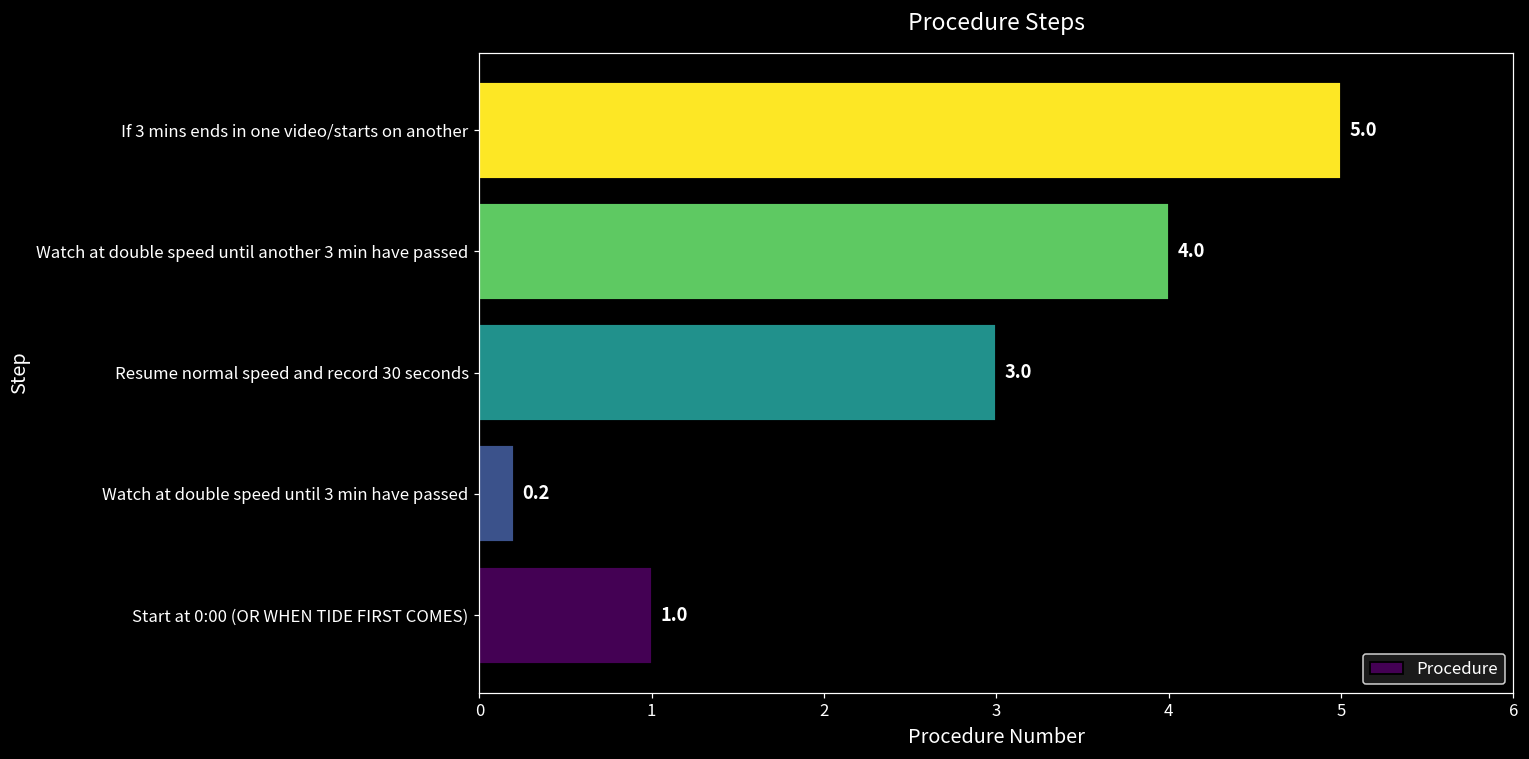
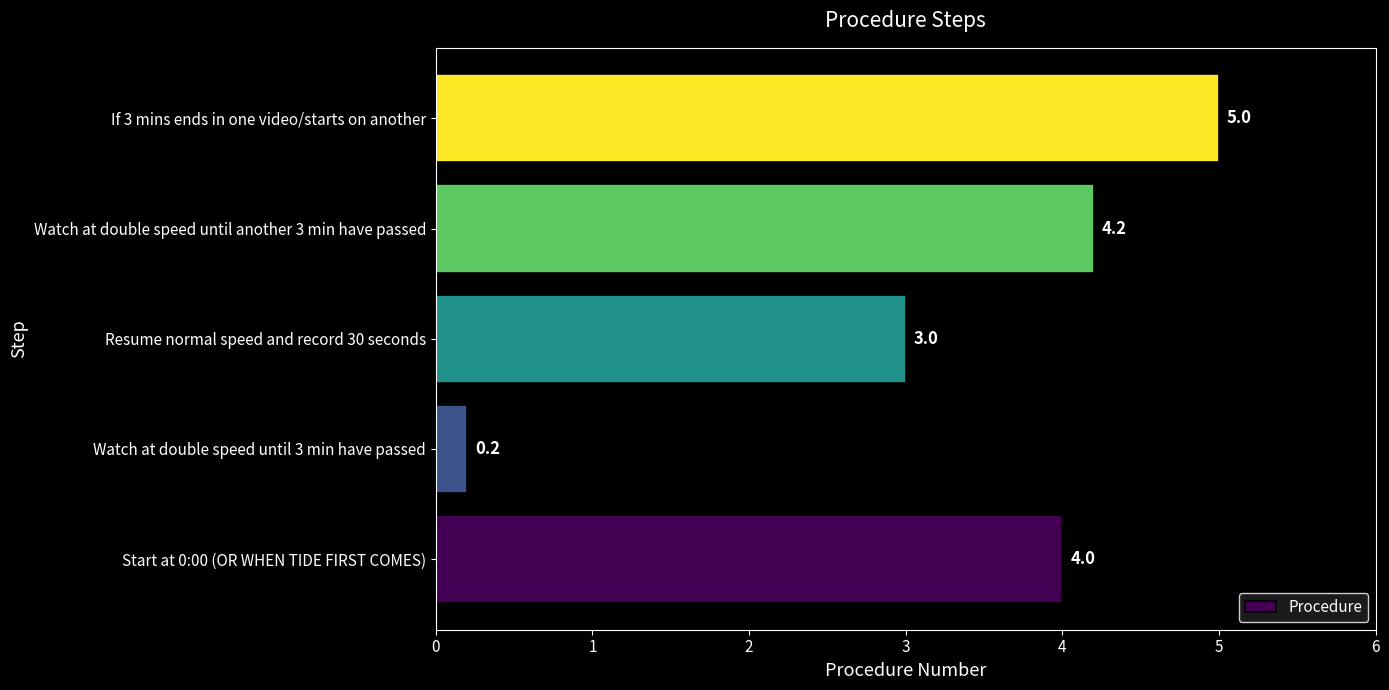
Watch at double speed until another 3 min have passed: 4.0 -> 4.2
Start at 0:00 (OR WHEN TIDE FIRST COMES): 1.0 -> 4.0
